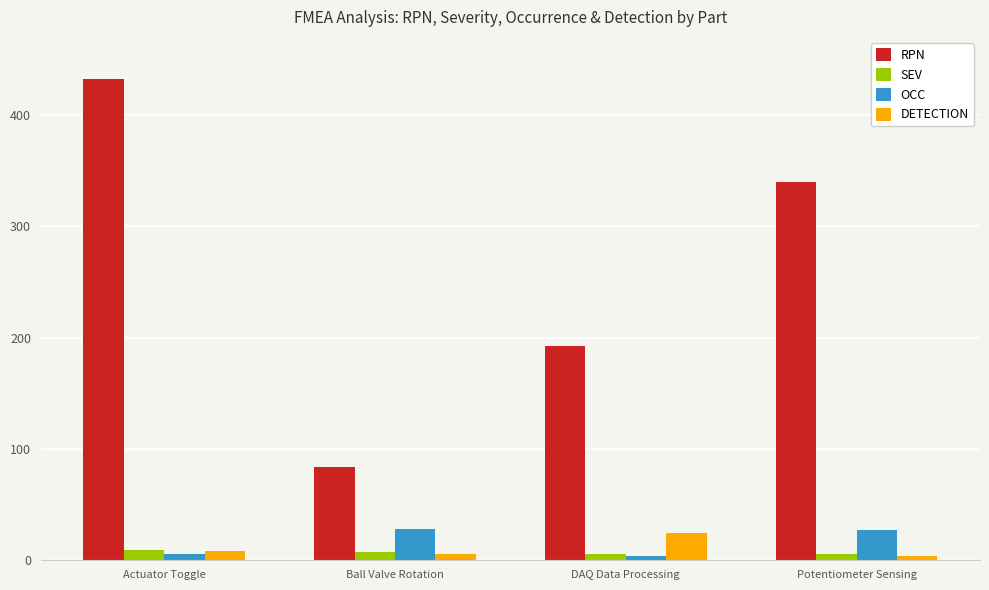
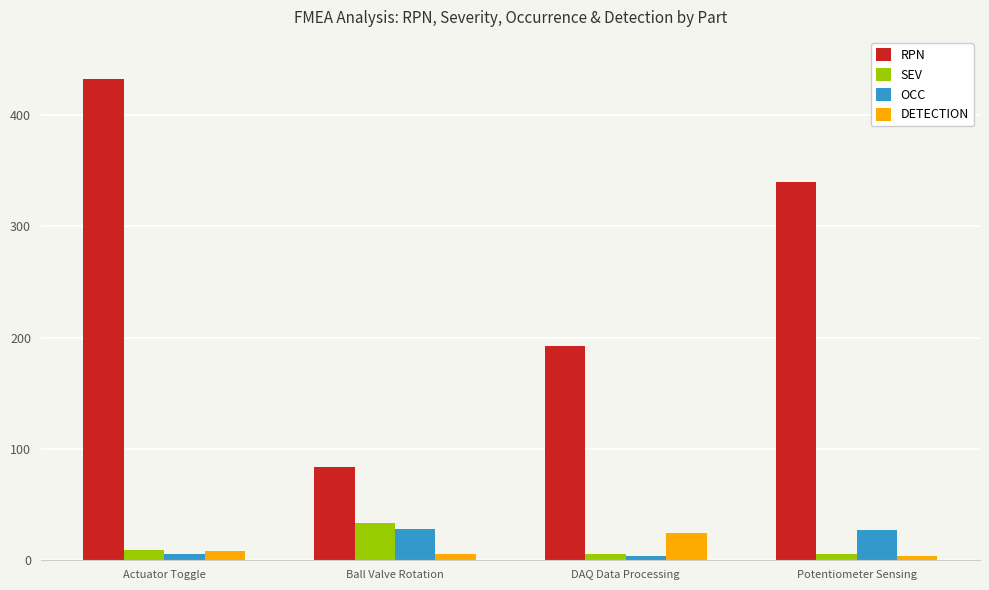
SEV, Ball Valve Rotation: 7 -> 33
